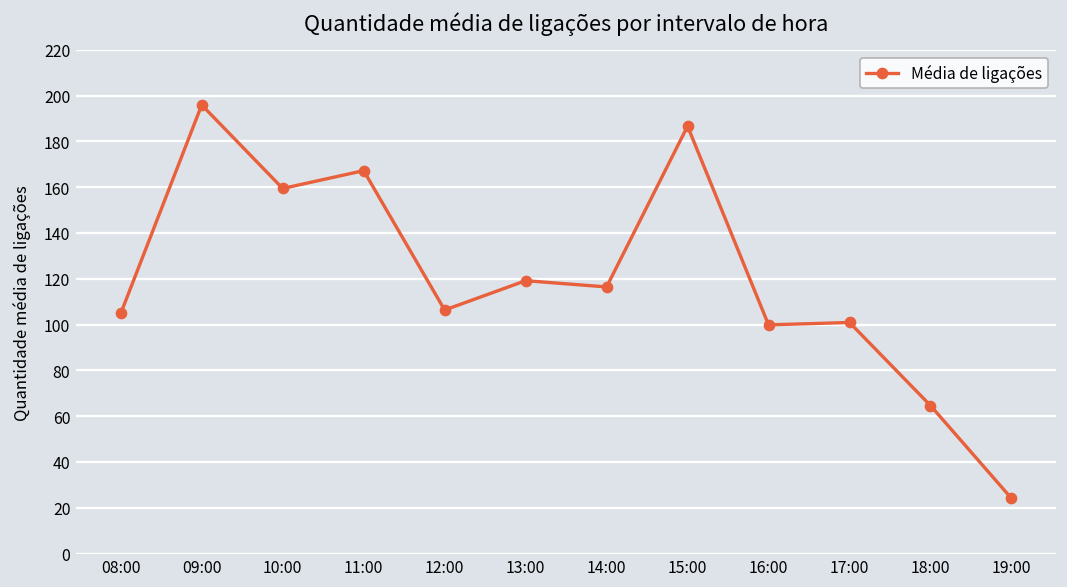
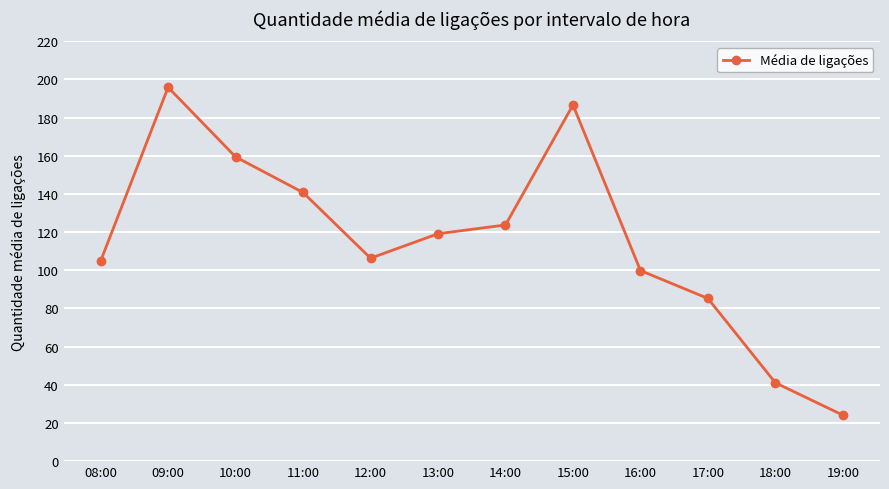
11:00: 167 -> 141
14:00: 116 -> 124
17:00: 101 -> 85
18:00: 65 -> 41
